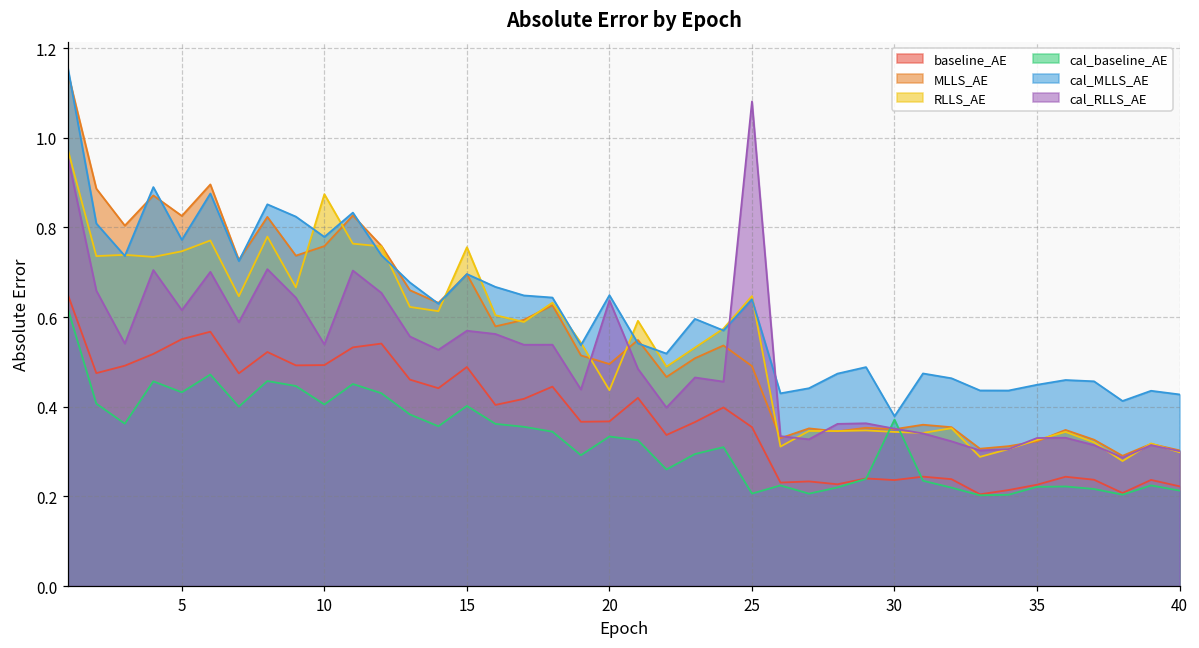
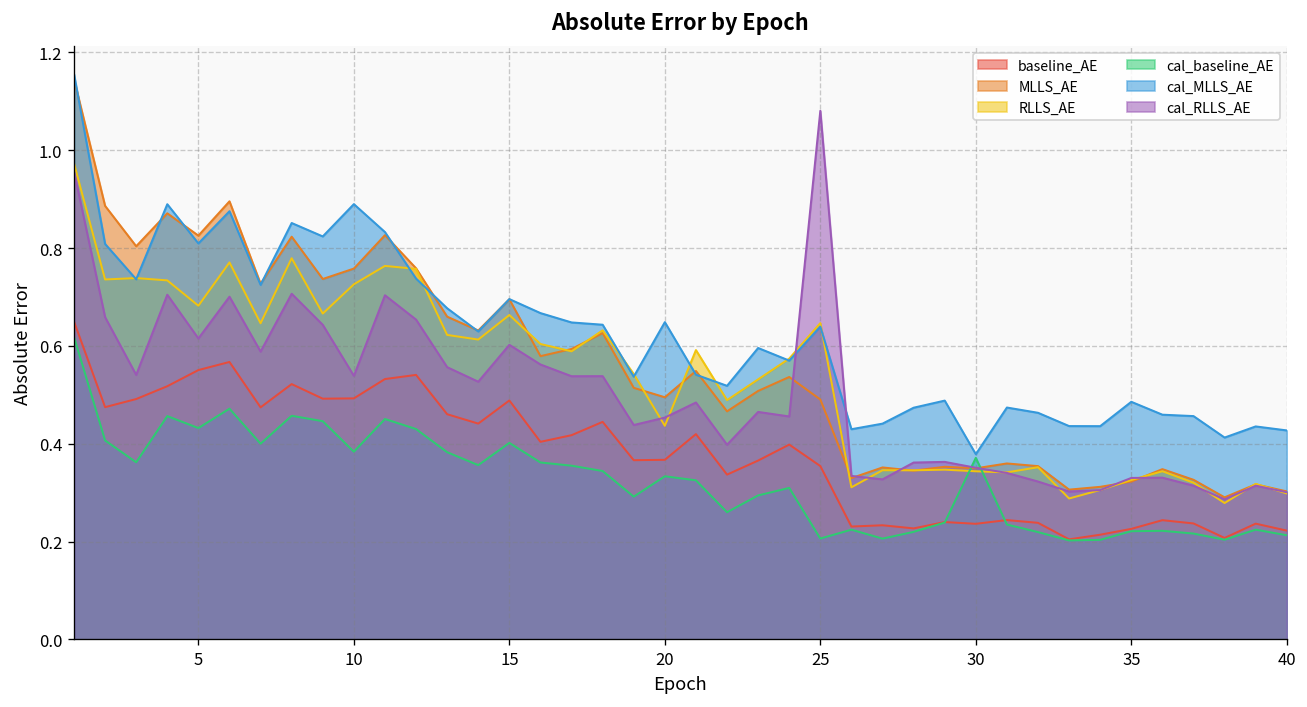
RLLS_AE, 5: 0.75 -> 0.68
cal_MLLS_AE, 5: 0.77 -> 0.81
RLLS_AE, 10: 0.87 -> 0.73
cal_baseline_AE, 10: 0.40 -> 0.38
cal_MLLS_AE, 10: 0.78 -> 0.89
RLLS_AE, 15: 0.76 -> 0.66
cal_RLLS_AE, 15: 0.57 -> 0.60
cal_RLLS_AE, 20: 0.64 -> 0.45
cal_MLLS_AE, 35: 0.45 -> 0.49
